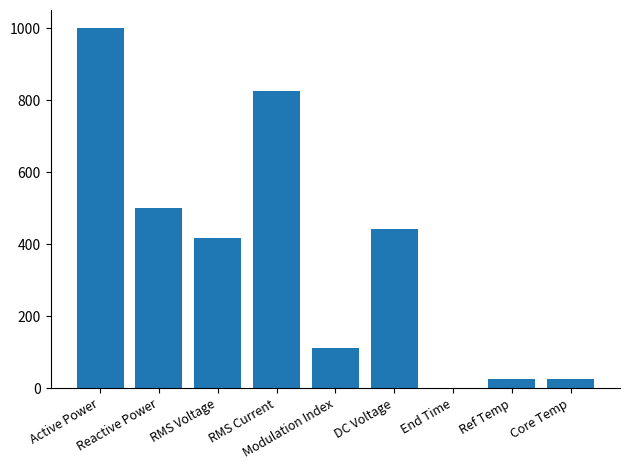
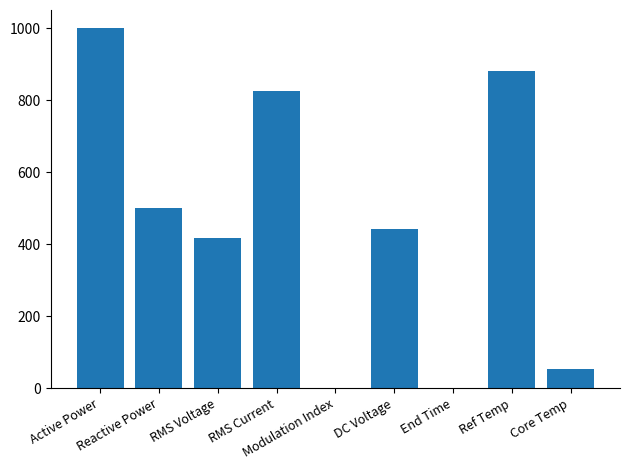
Modulation Index: 110 -> 0
Ref Temp: 30 -> 880
Core Temp: 30 -> 50
